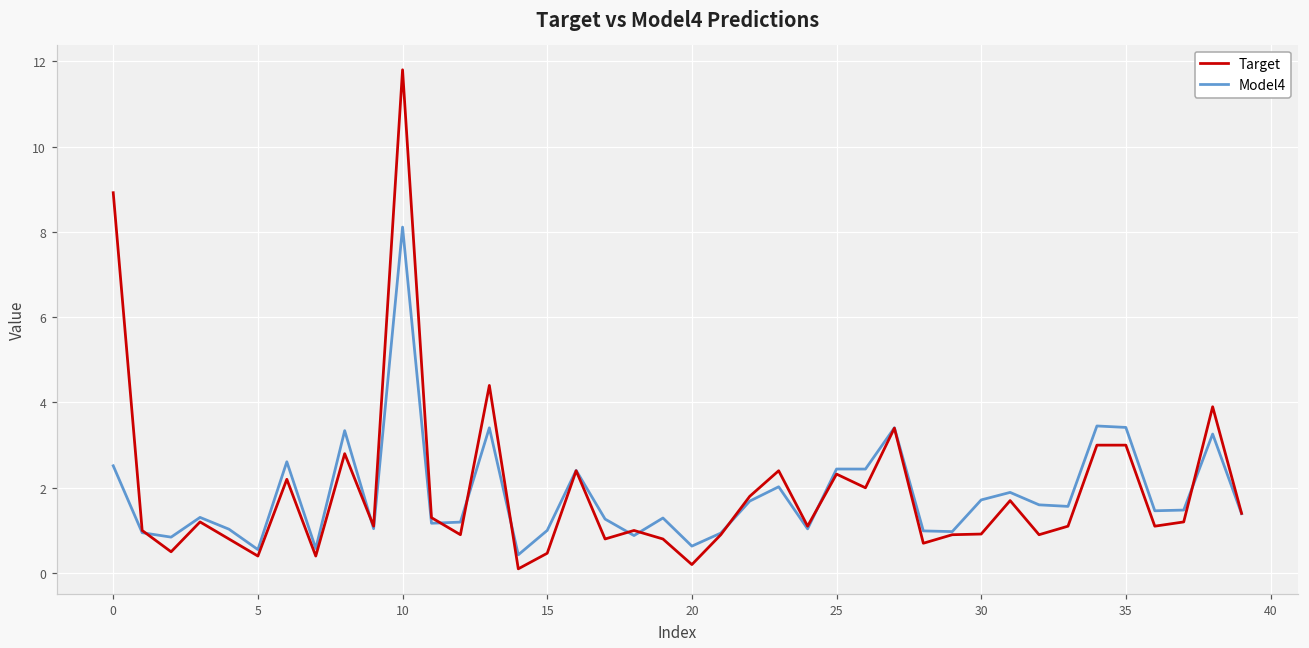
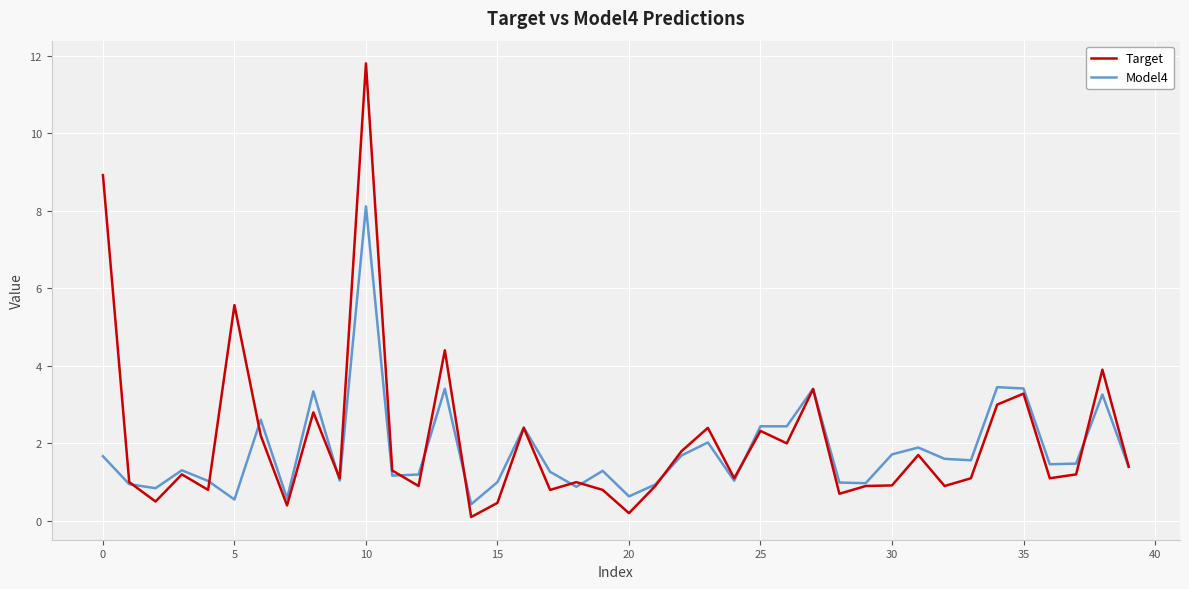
Model4, 0: 2.5 -> 1.7
Target, 5: 0.4 -> 5.6
Target, 35: 3.0 -> 3.3
